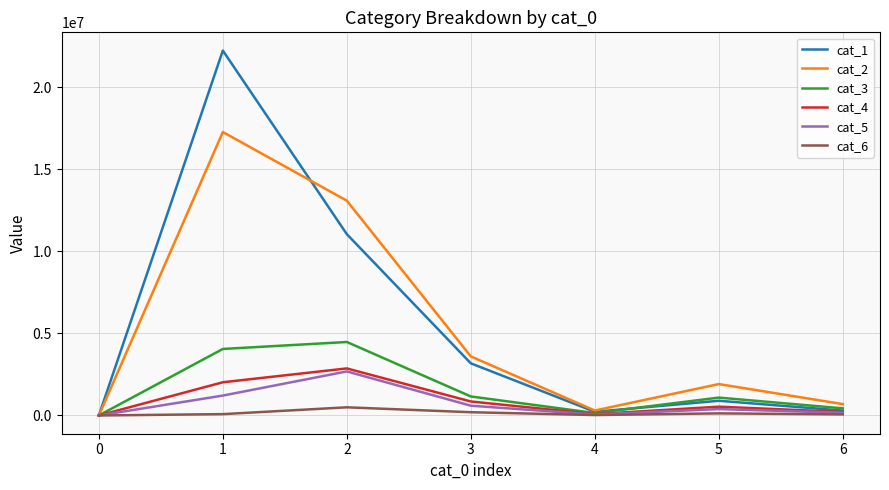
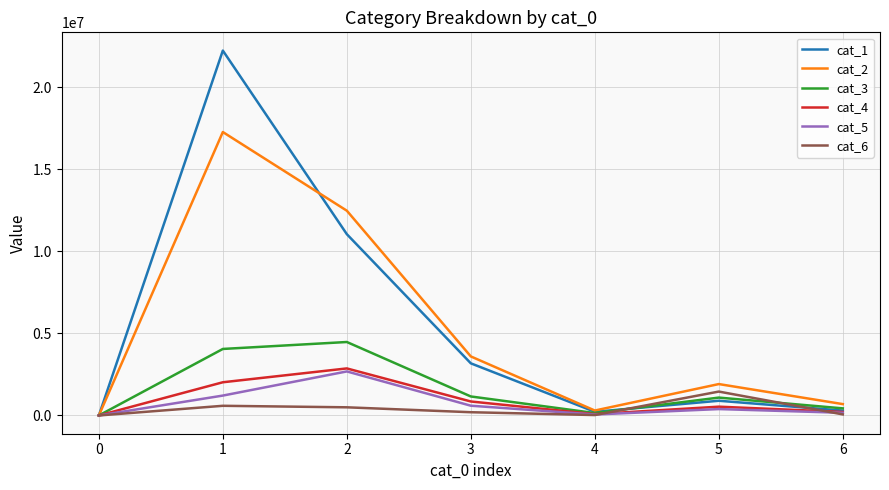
cat_6, 1: 100000 -> 600000
cat_2, 2: 13100000 -> 12500000
cat_6, 5: 100000 -> 1500000
